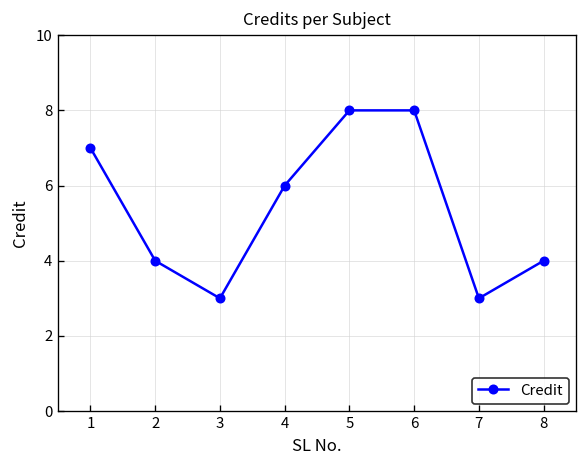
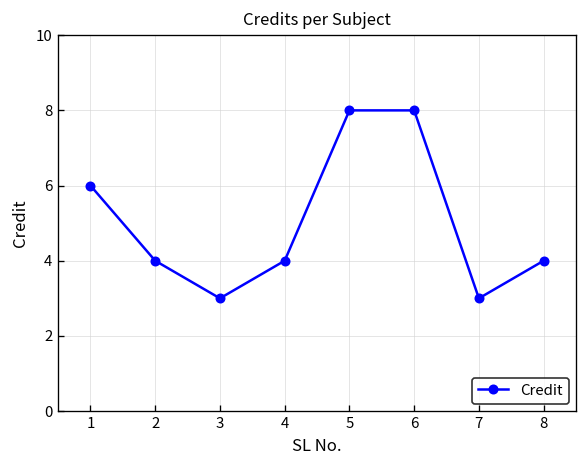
1: 7 -> 6
4: 6 -> 4
